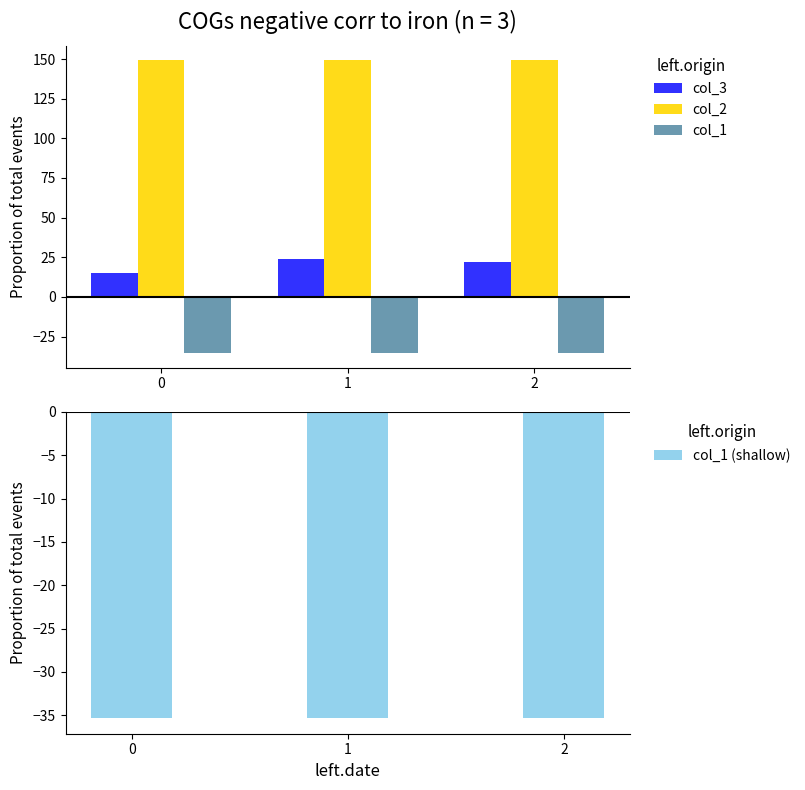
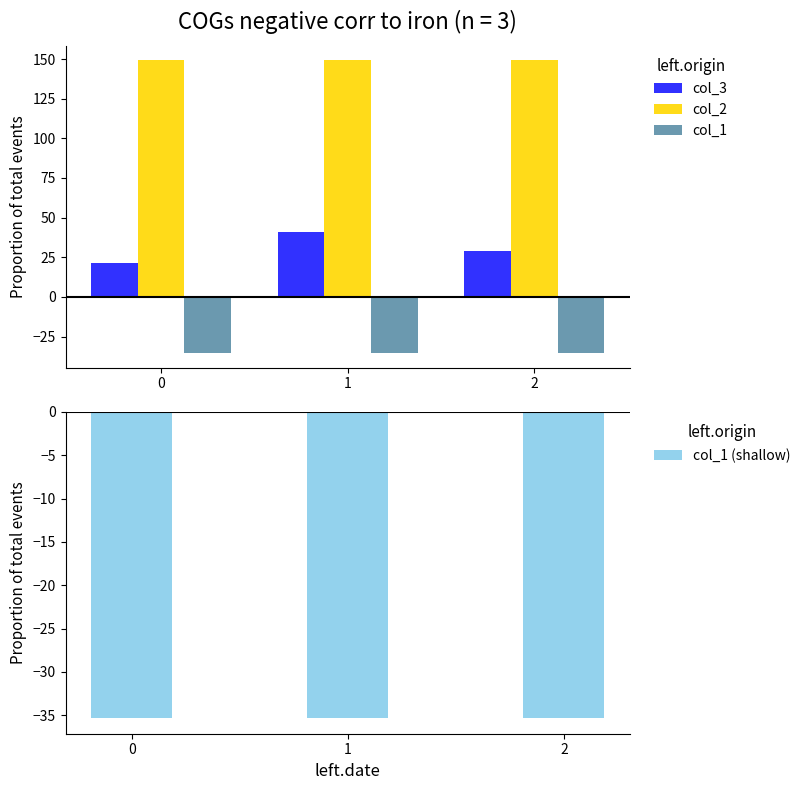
COGs negative corr to iron (n = 3), col_3, 0: 15 -> 21
COGs negative corr to iron (n = 3), col_3, 1: 24 -> 41
COGs negative corr to iron (n = 3), col_3, 2: 22 -> 29
